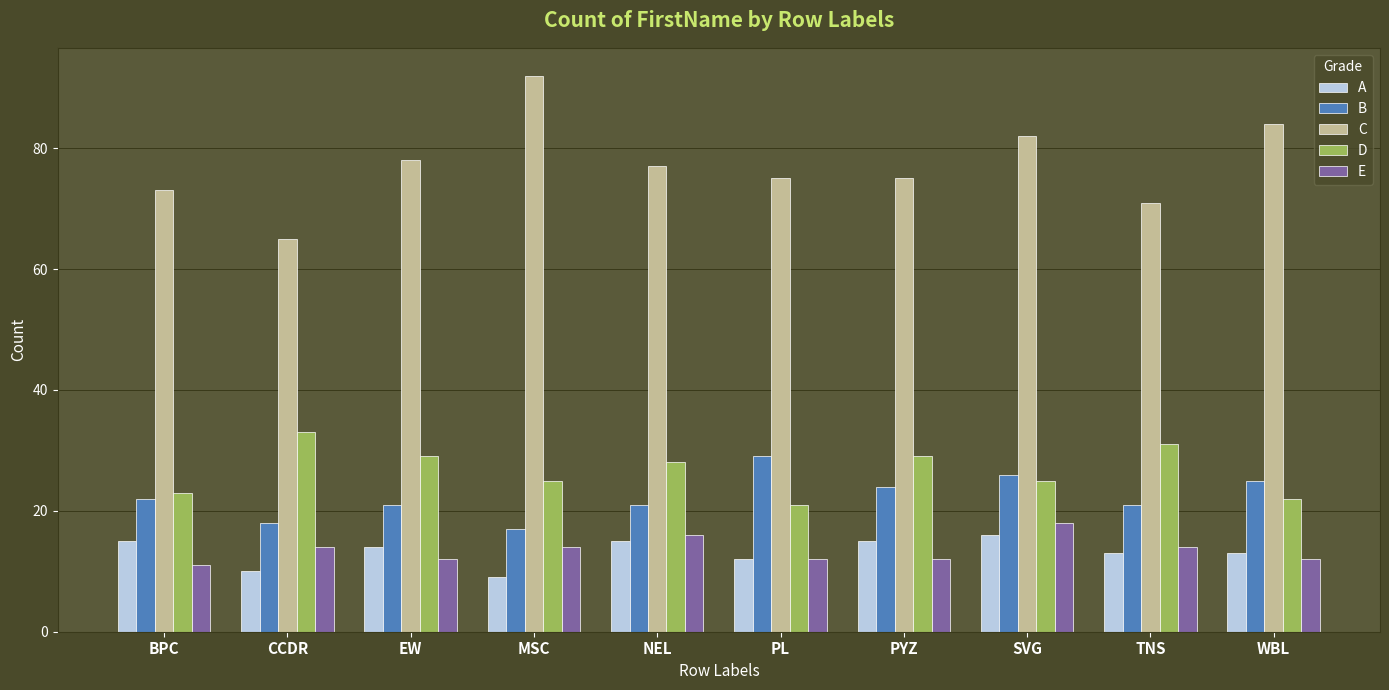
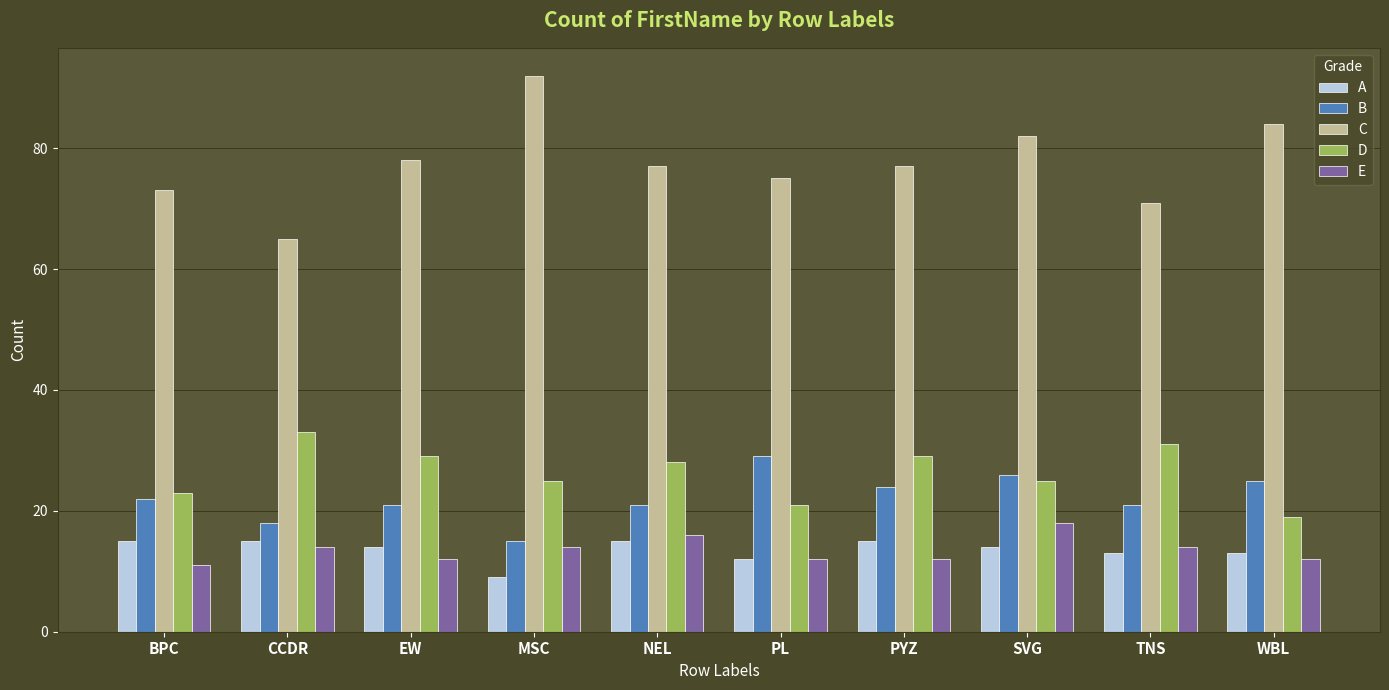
A, CCDR: 10 -> 15
B, MSC: 17 -> 15
C, PYZ: 75 -> 77
A, SVG: 16 -> 14
D, WBL: 22 -> 19
